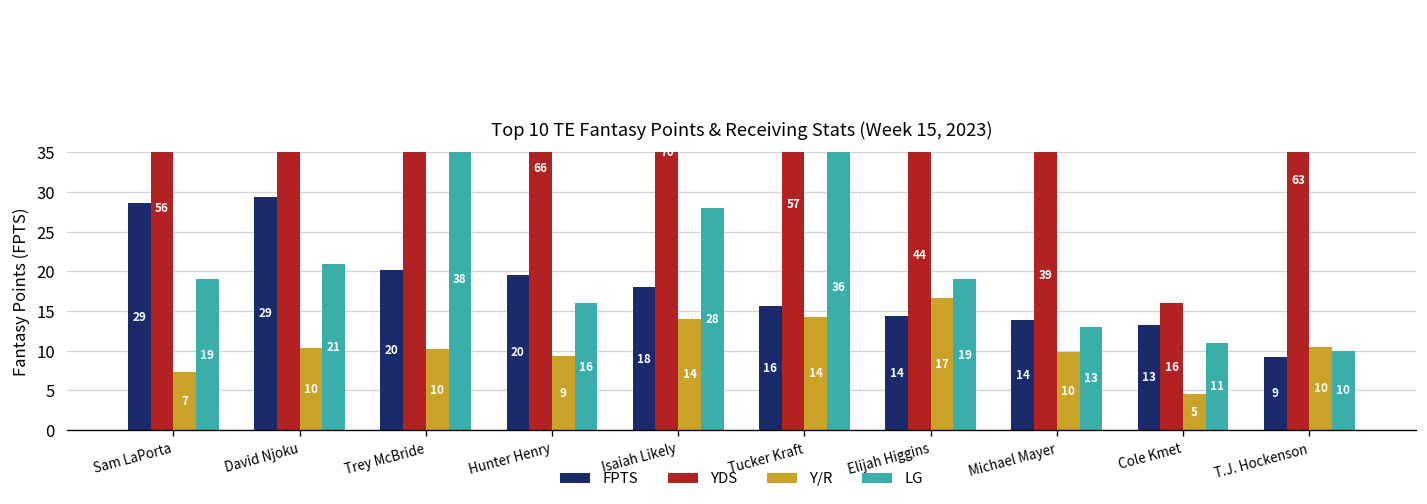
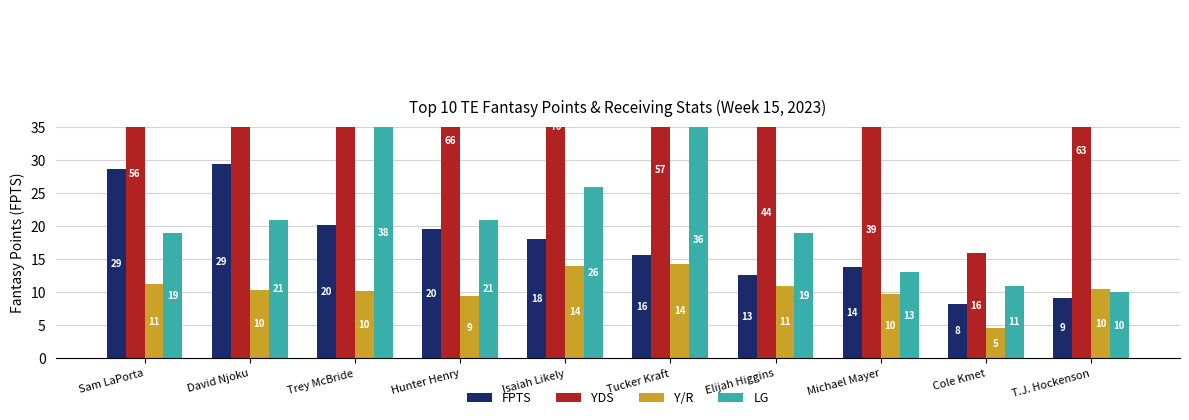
Y/R, Sam LaPorta: 7 -> 11
LG, Hunter Henry: 16 -> 21
LG, Isaiah Likely: 28 -> 26
FPTS, Elijah Higgins: 14 -> 13
Y/R, Elijah Higgins: 17 -> 11
FPTS, Cole Kmet: 13 -> 8
